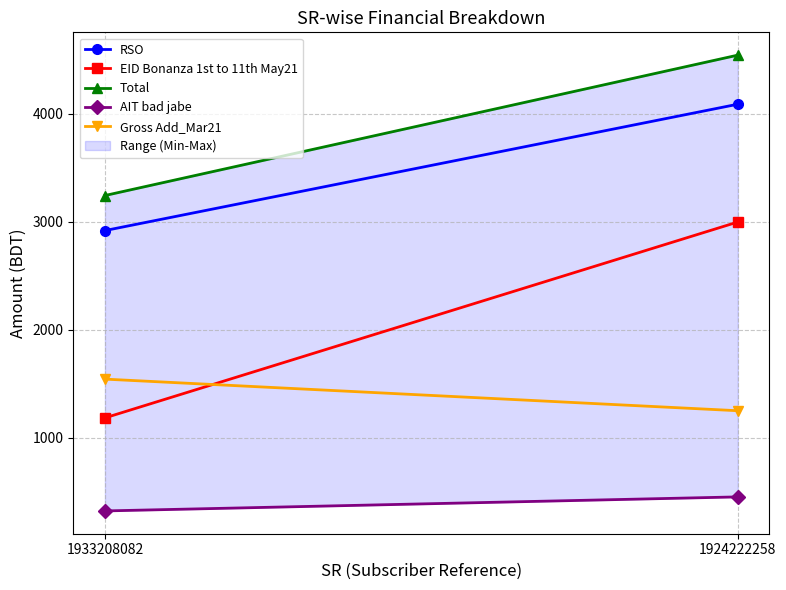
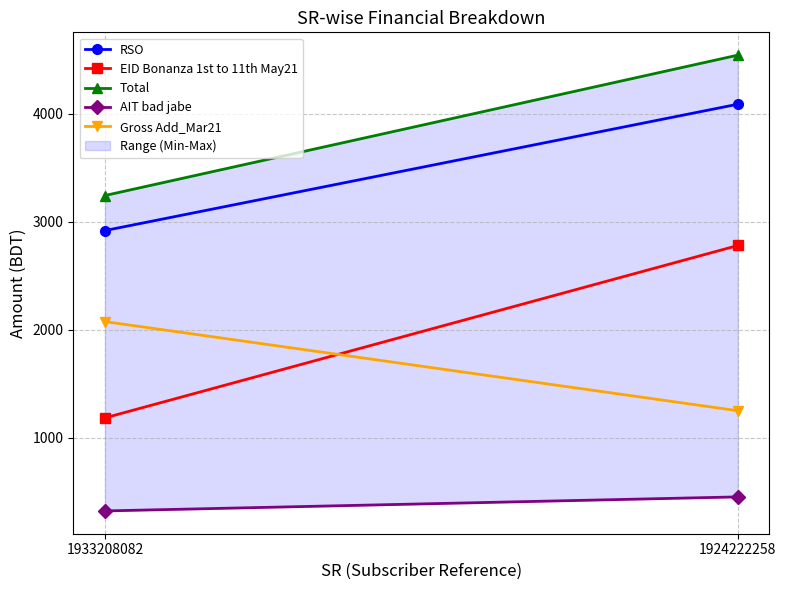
Gross Add_Mar21, 1933208082: 1550 -> 2080
EID Bonanza 1st to 11th May21, 1924222258: 3000 -> 2780
